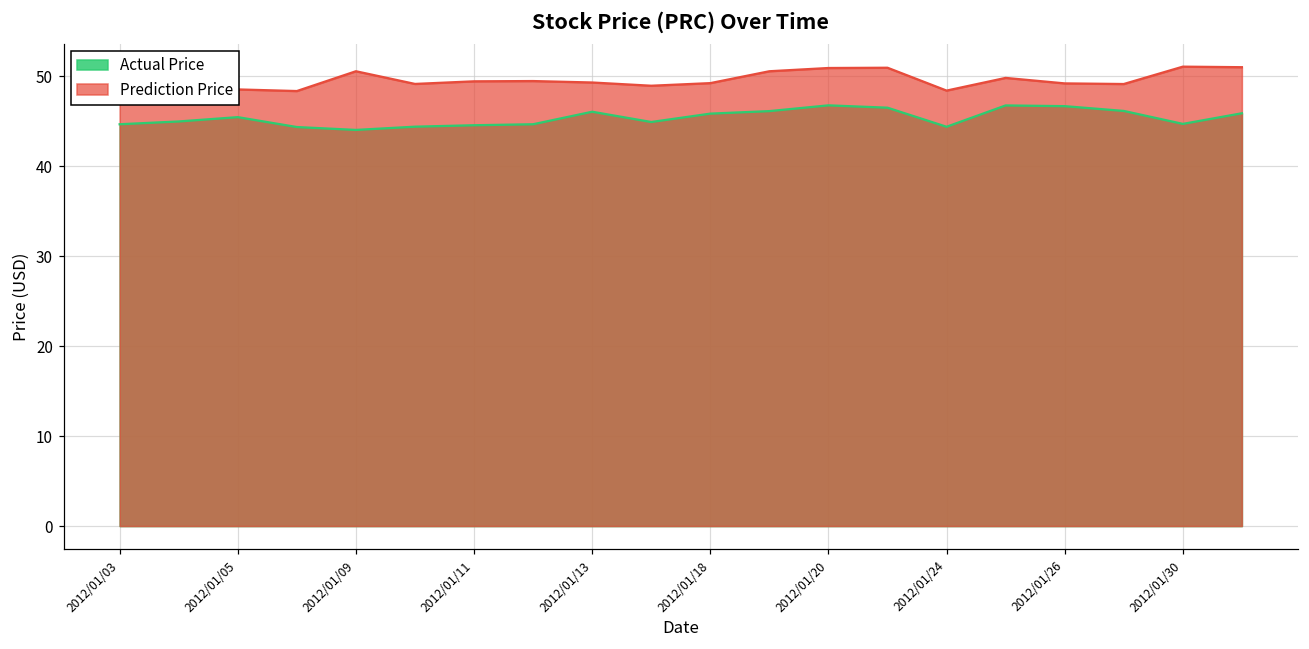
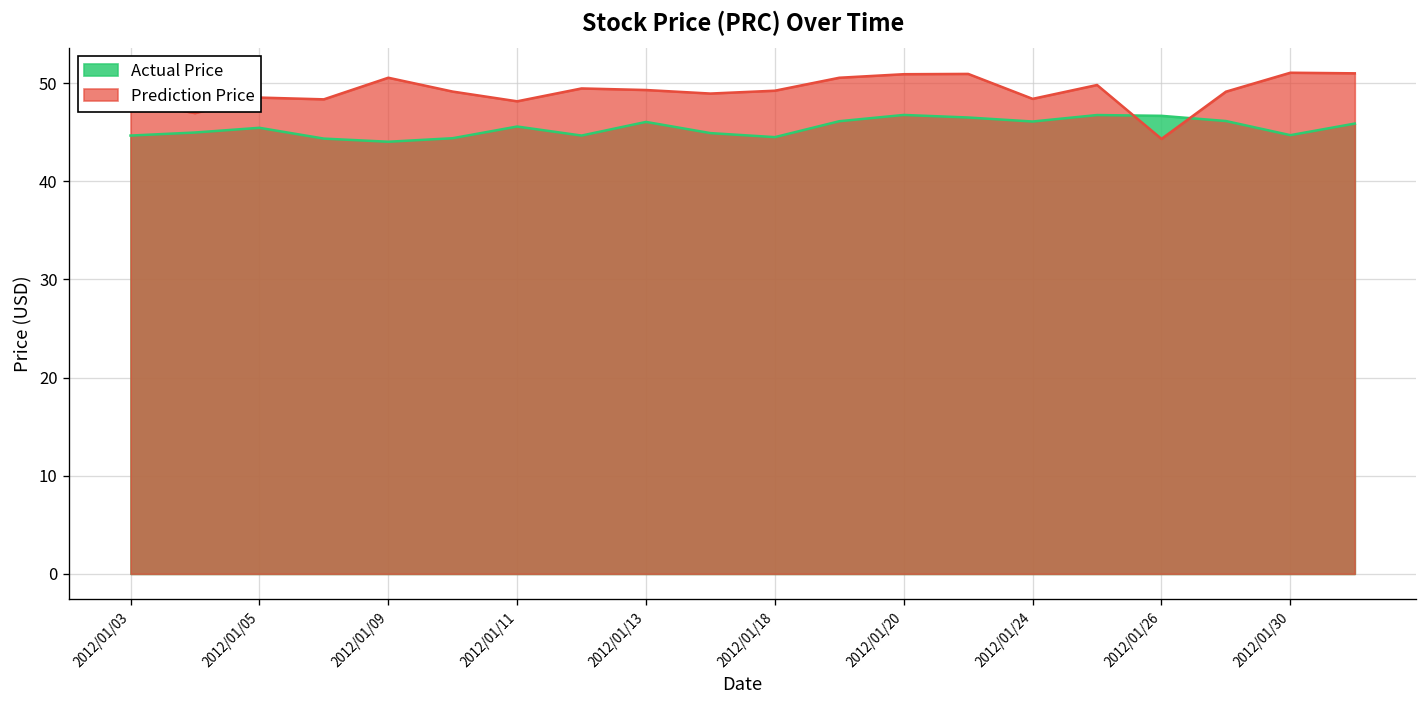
Actual Price, 2012/01/11: 45 -> 46
Prediction Price, 2012/01/11: 49 -> 48
Actual Price, 2012/01/18: 46 -> 44
Actual Price, 2012/01/24: 44 -> 46
Prediction Price, 2012/01/26: 49 -> 44
